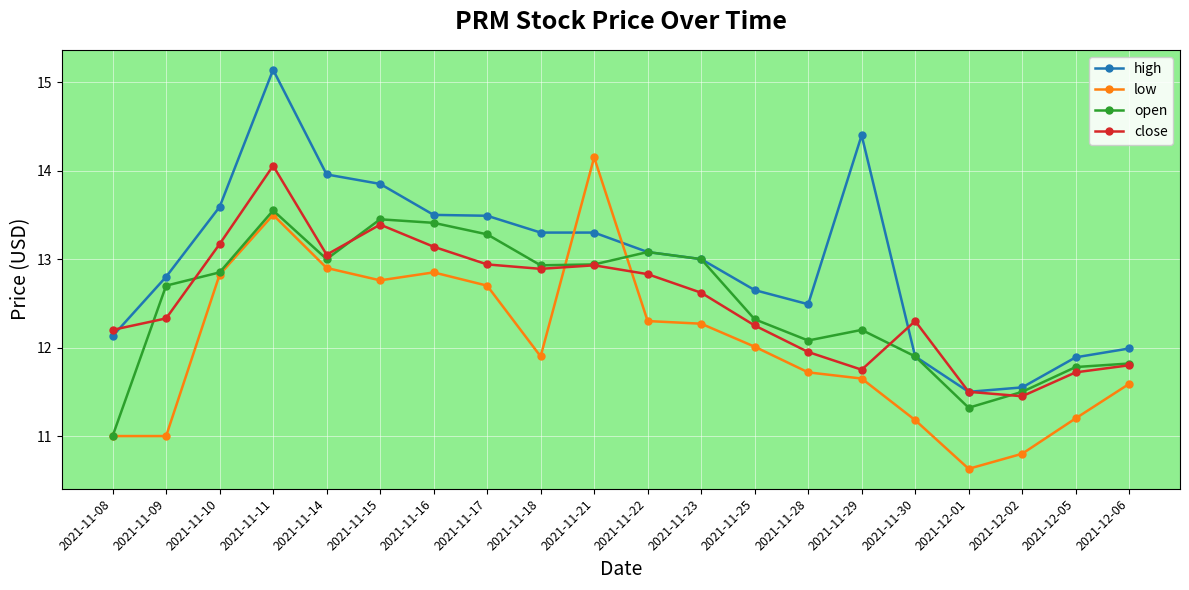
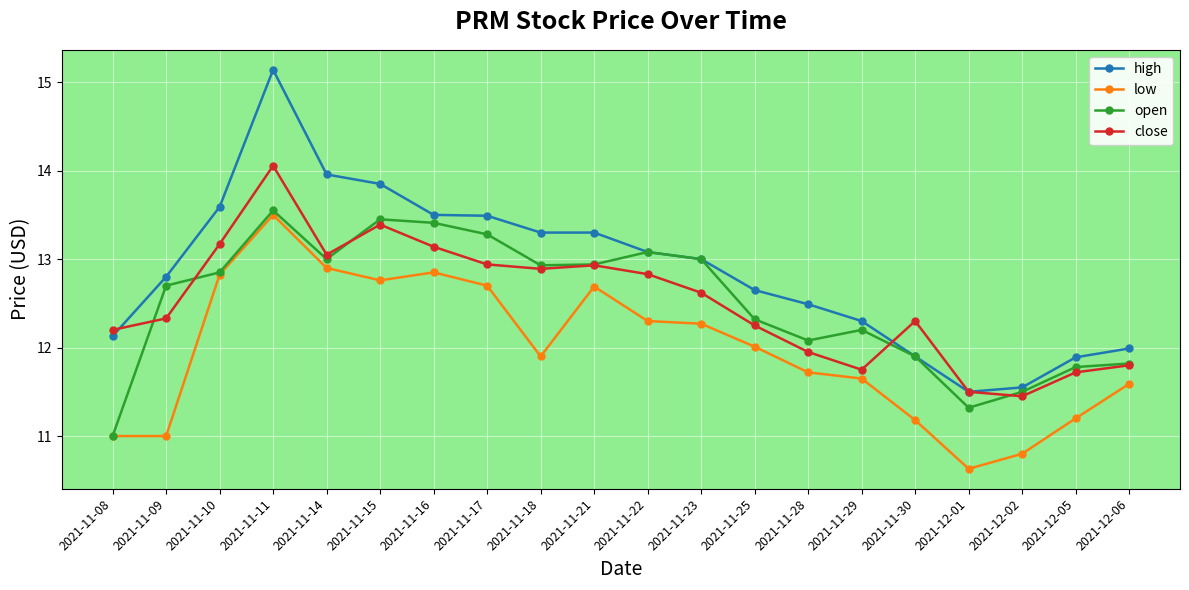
low, 2021-11-21: 14.2 -> 12.7
high, 2021-11-29: 14.4 -> 12.3
